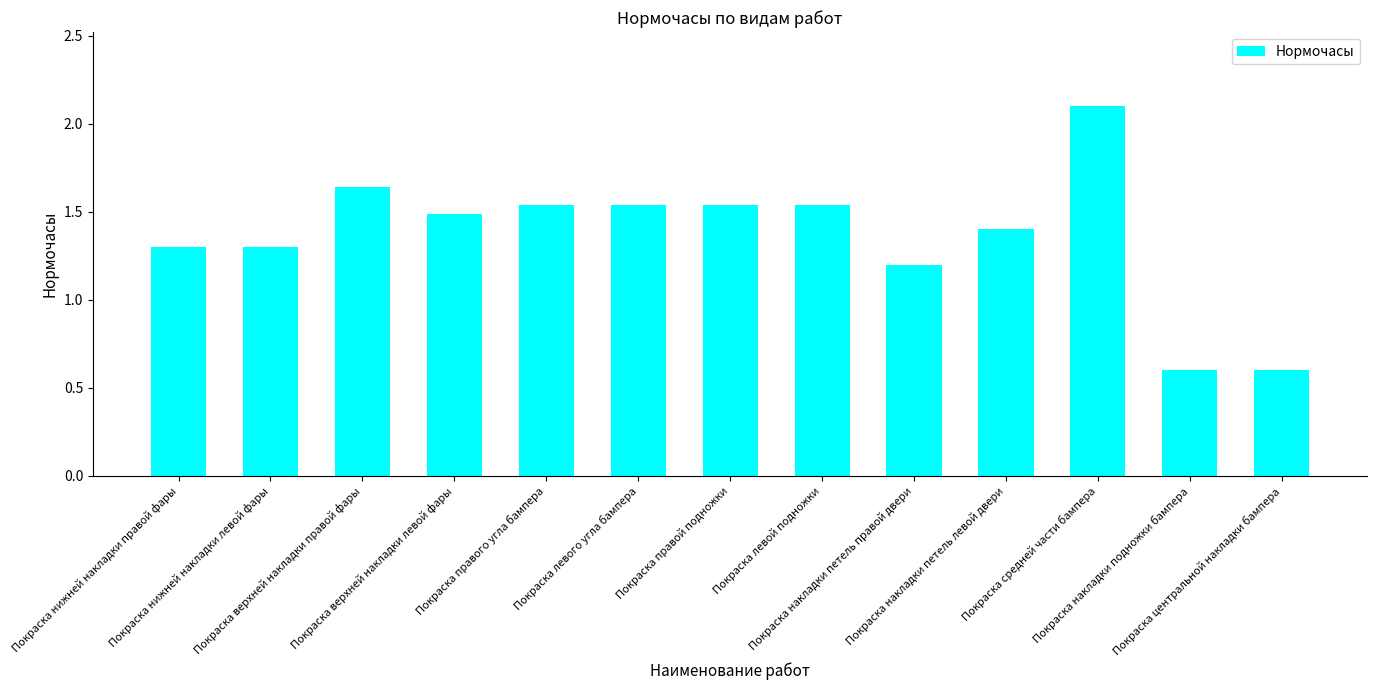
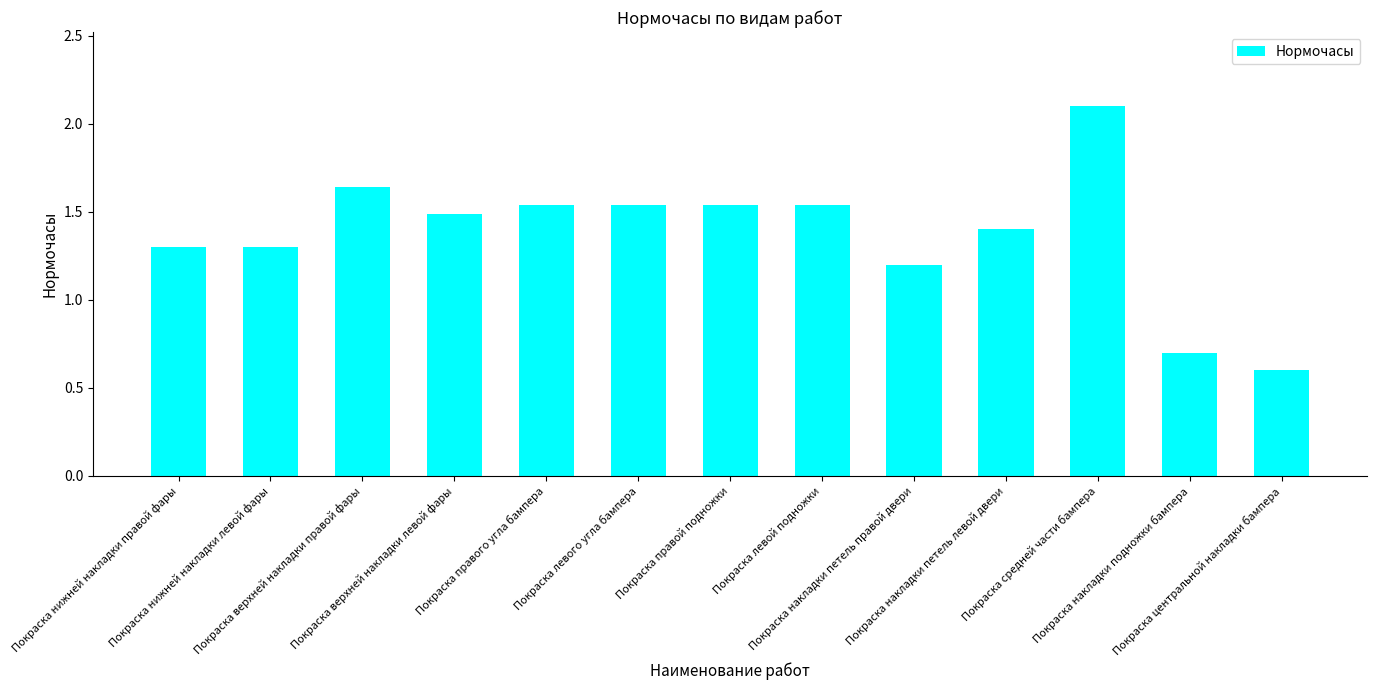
Покраска накладки подножки бампера: 0.6 -> 0.7
